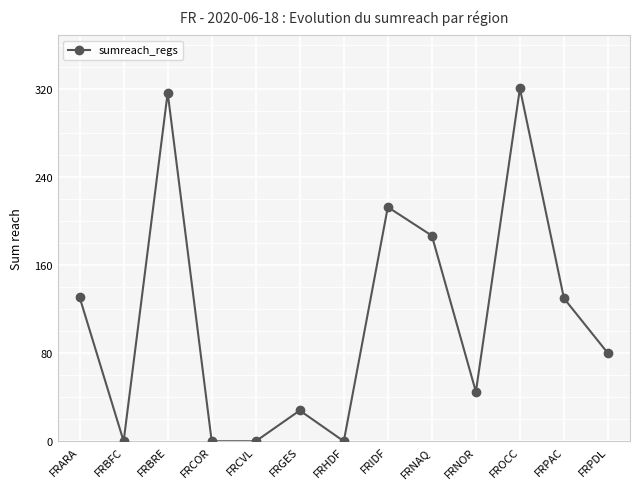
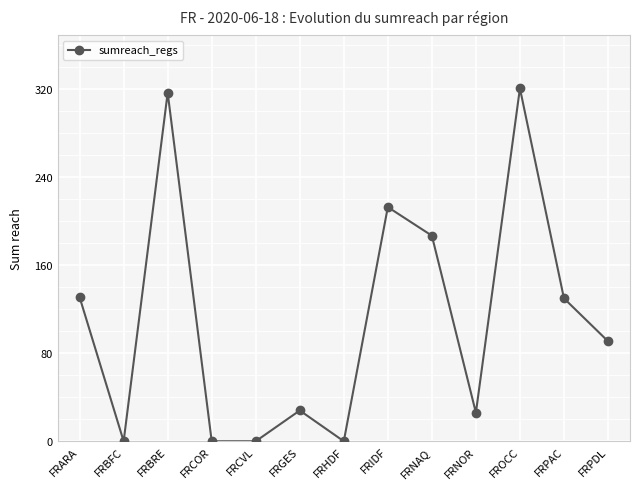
FRNOR: 45 -> 26
FRPDL: 80 -> 91
